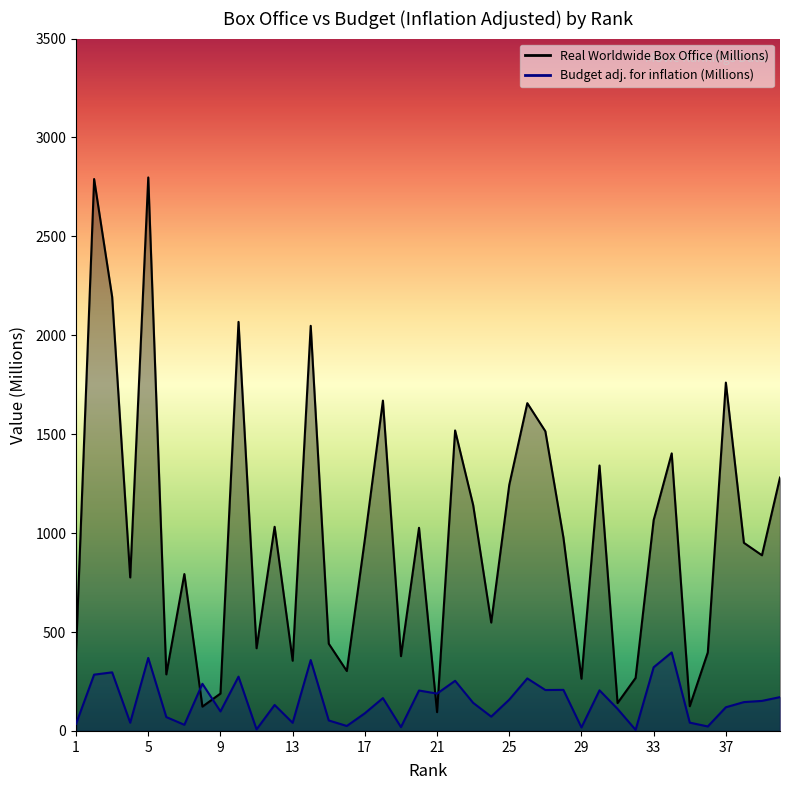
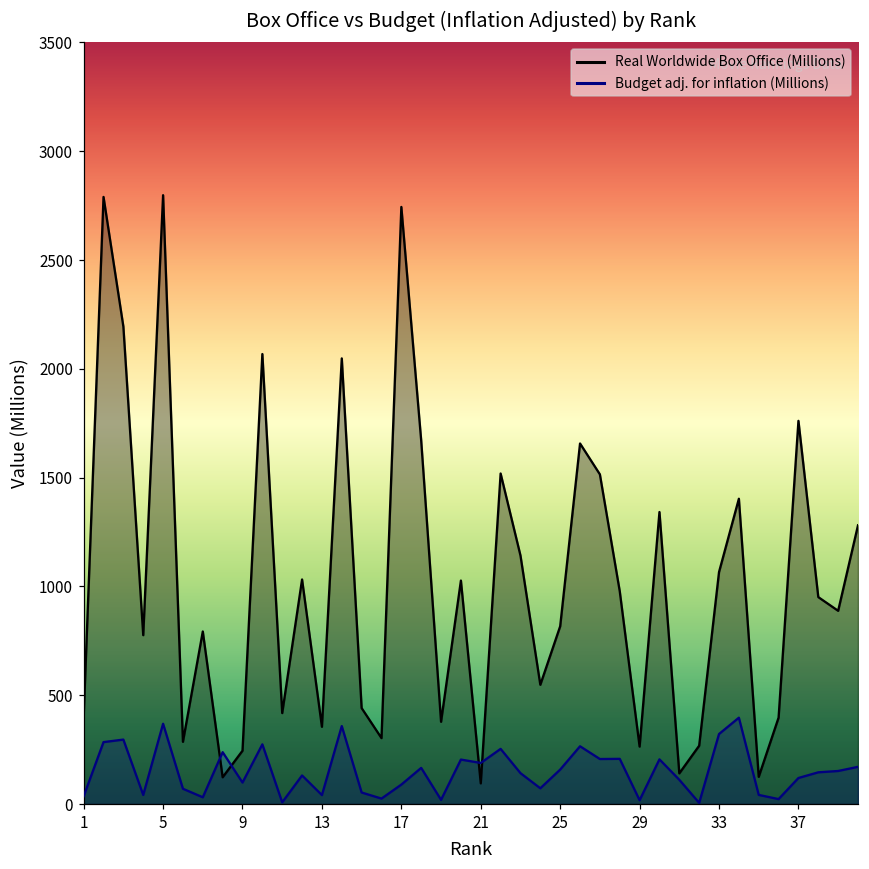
Real Worldwide Box Office (Millions), 9: 190 -> 250
Real Worldwide Box Office (Millions), 17: 970 -> 2740
Real Worldwide Box Office (Millions), 25: 1240 -> 820
